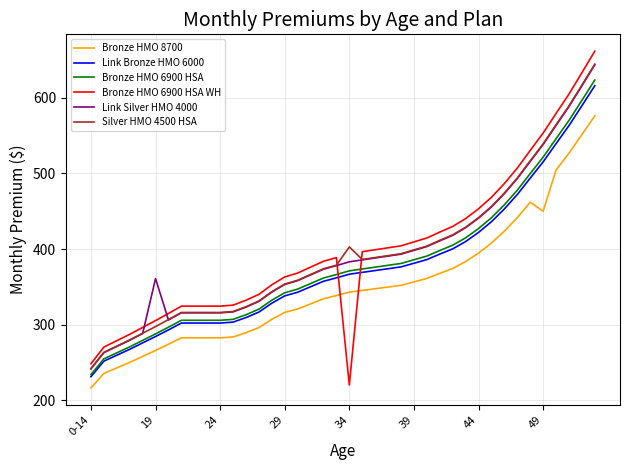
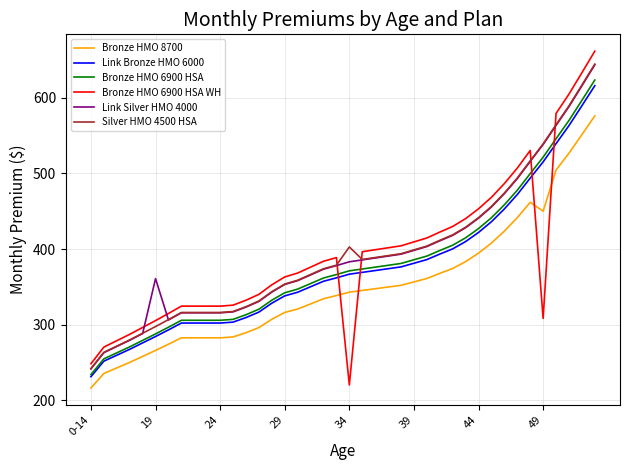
Bronze HMO 6900 HSA WH, 49: 550 -> 310
